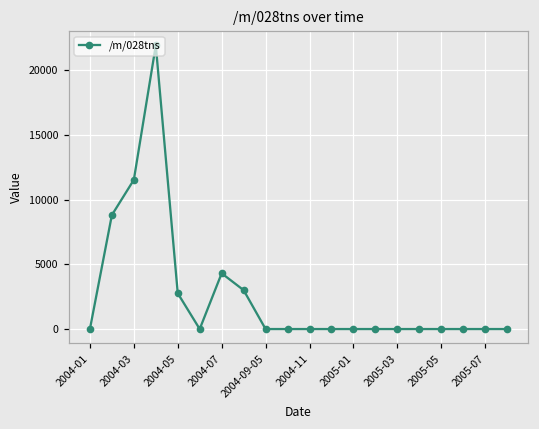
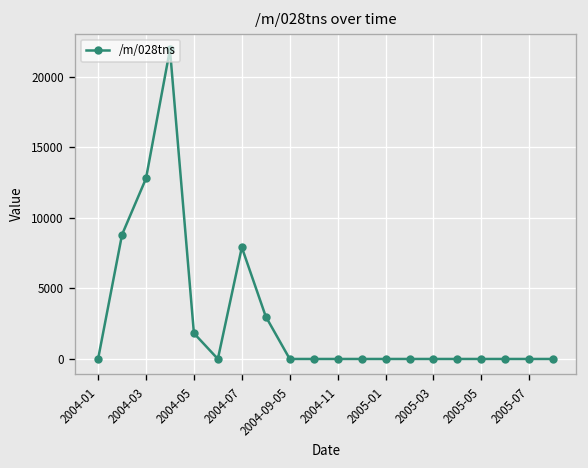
2004-03: 11500 -> 12800
2004-05: 2800 -> 1800
2004-07: 4300 -> 7900
